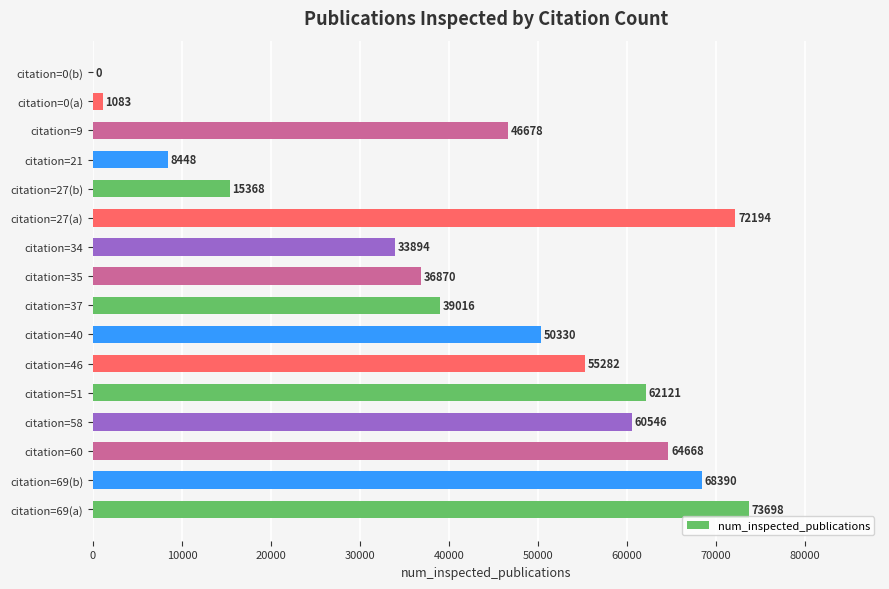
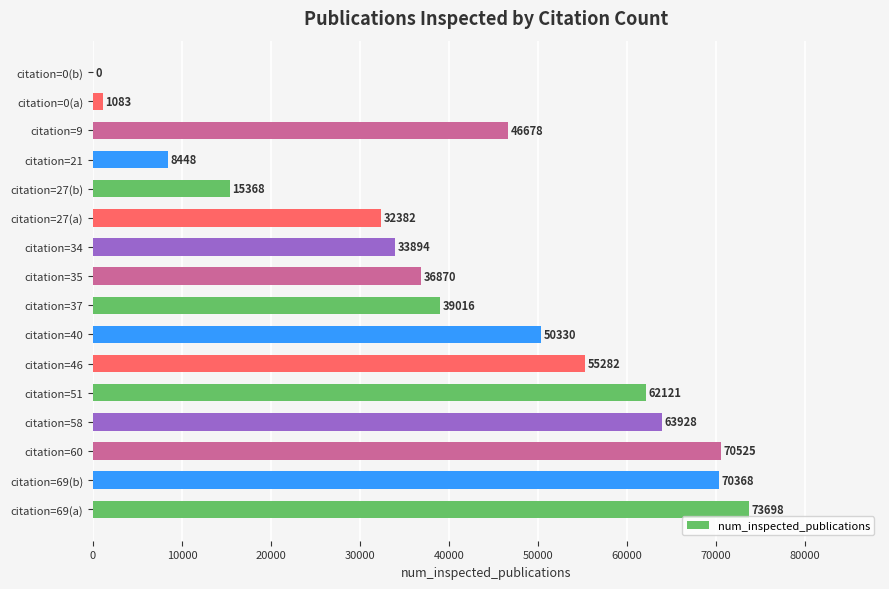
citation=27(a): 72194 -> 32382
citation=58: 60546 -> 63928
citation=60: 64668 -> 70525
citation=69(b): 68390 -> 70368
